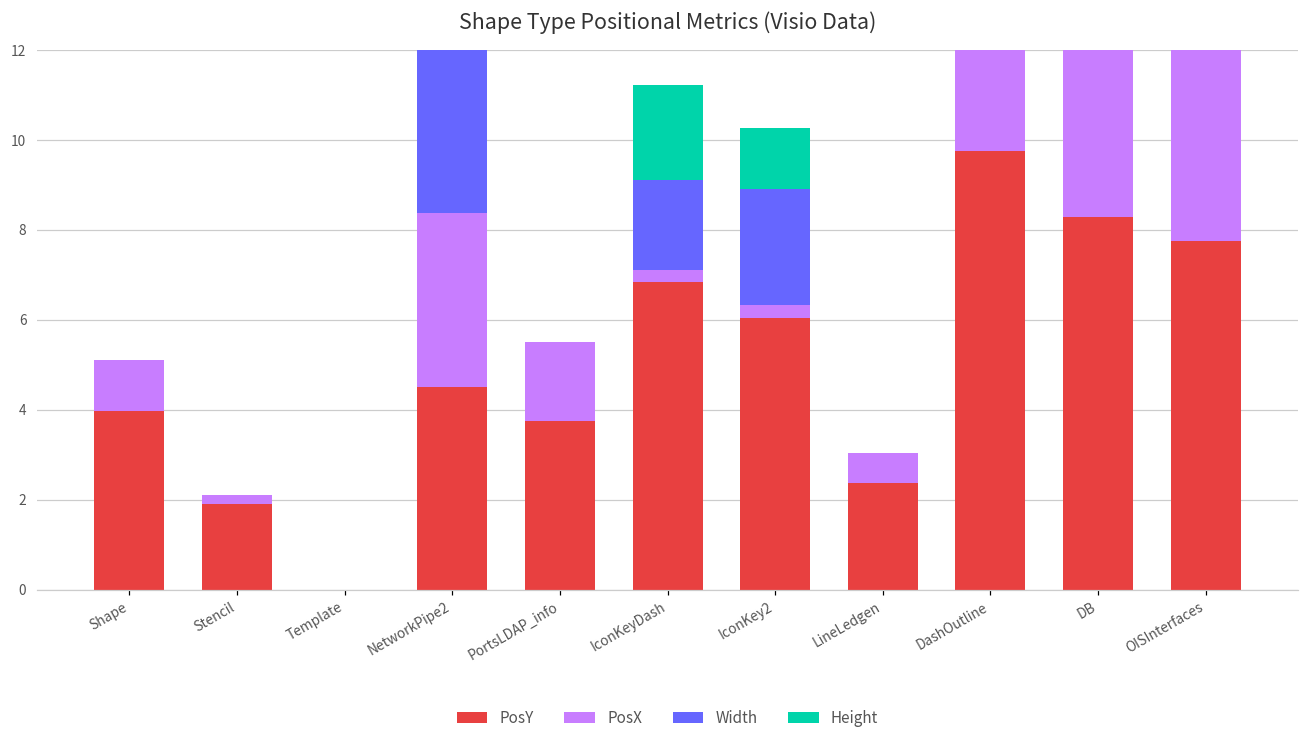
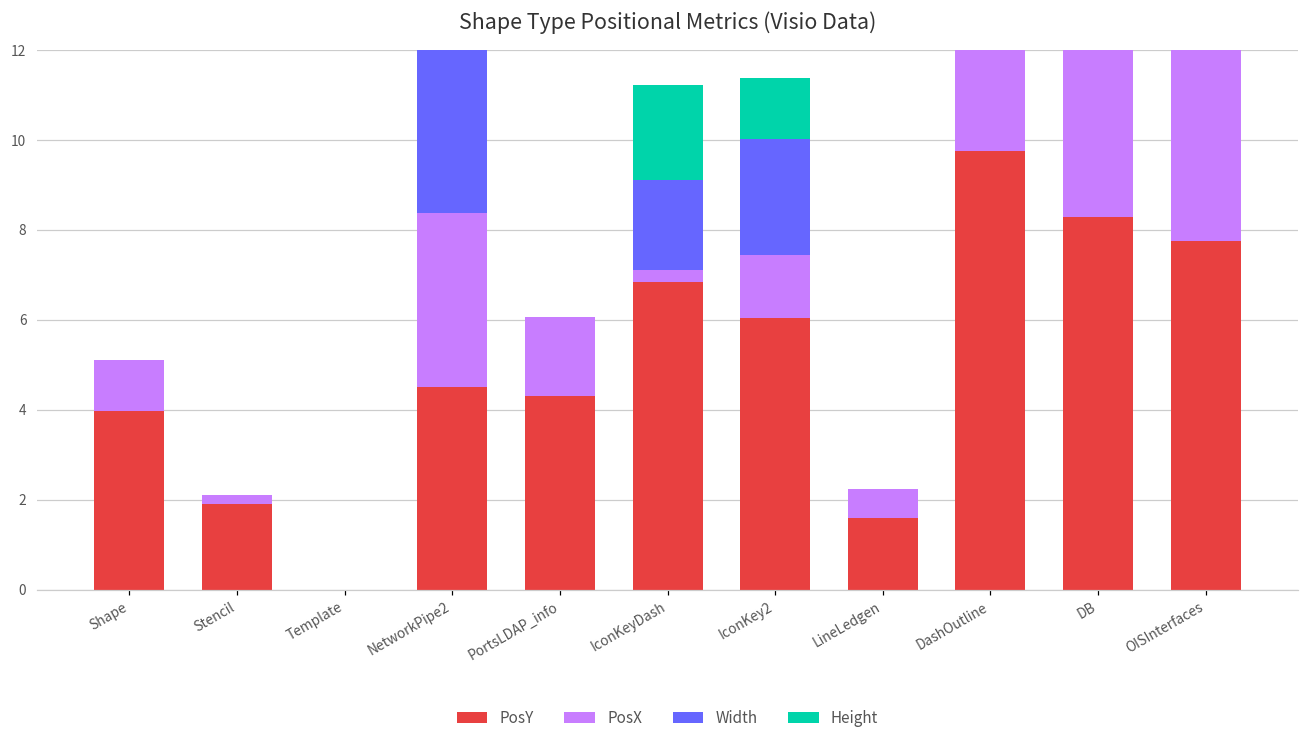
PosY, PortsLDAP_info: 3.8 -> 4.3
PosX, IconKey2: 0.3 -> 1.4
PosY, LineLedgen: 2.4 -> 1.6
